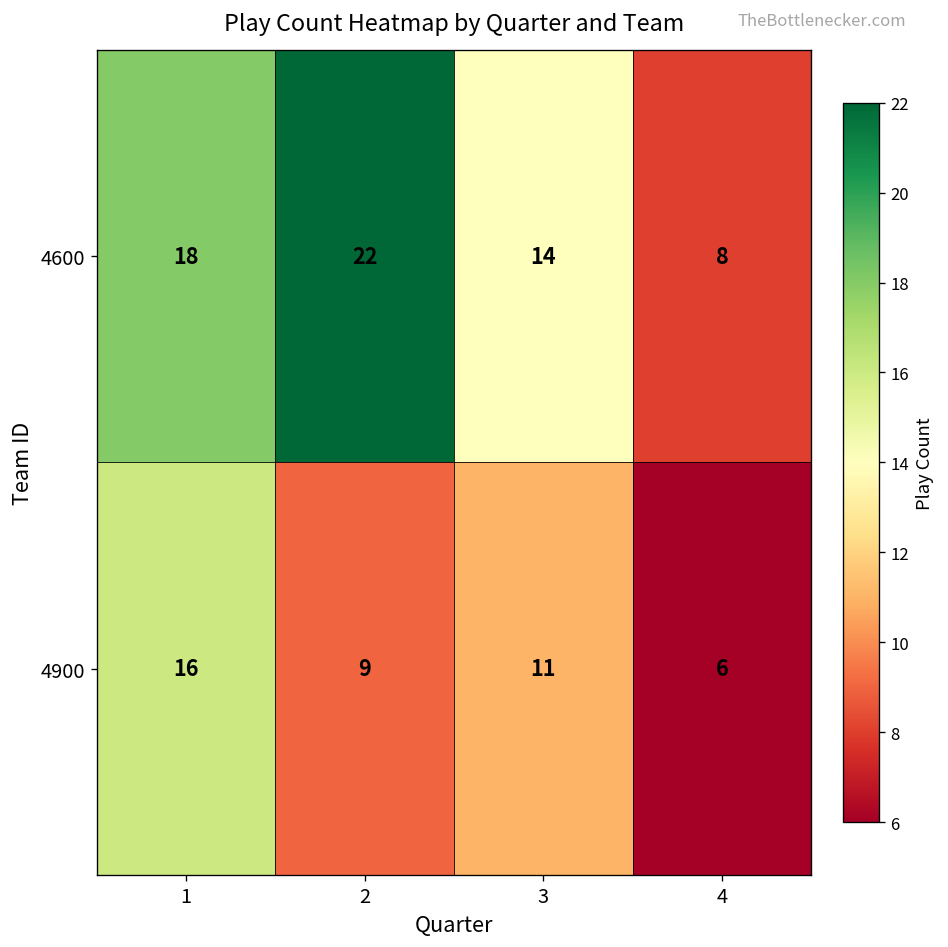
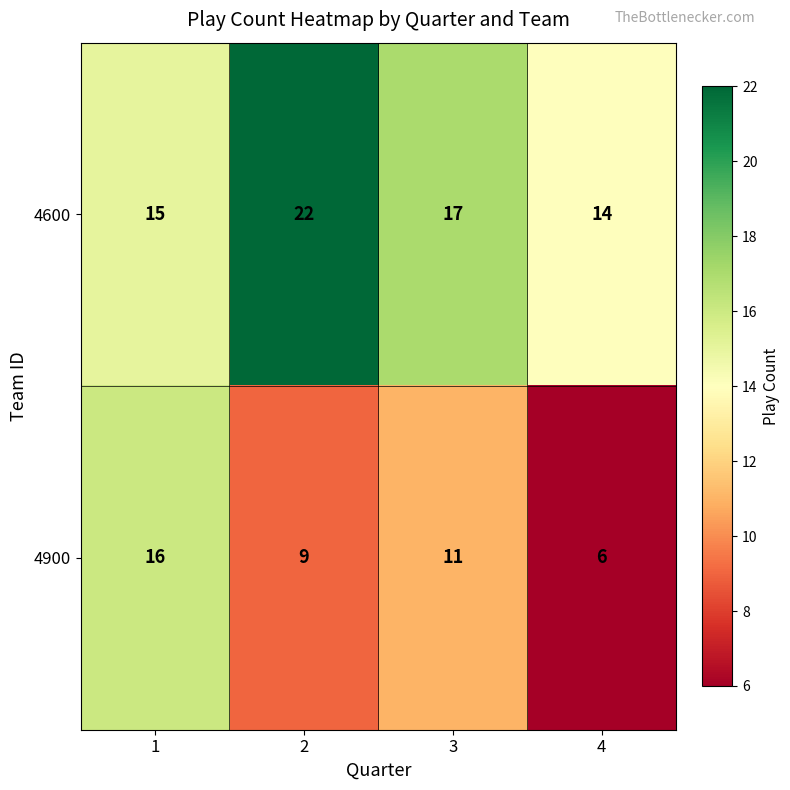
4600, 1: 18 -> 15
4600, 3: 14 -> 17
4600, 4: 8 -> 14
